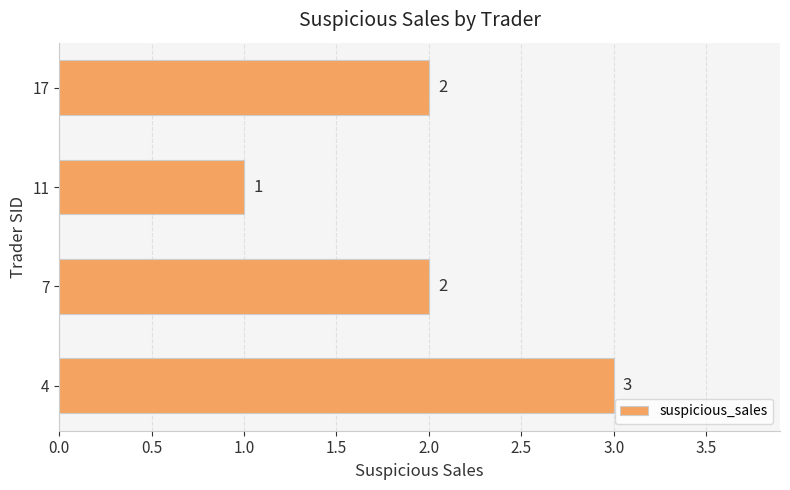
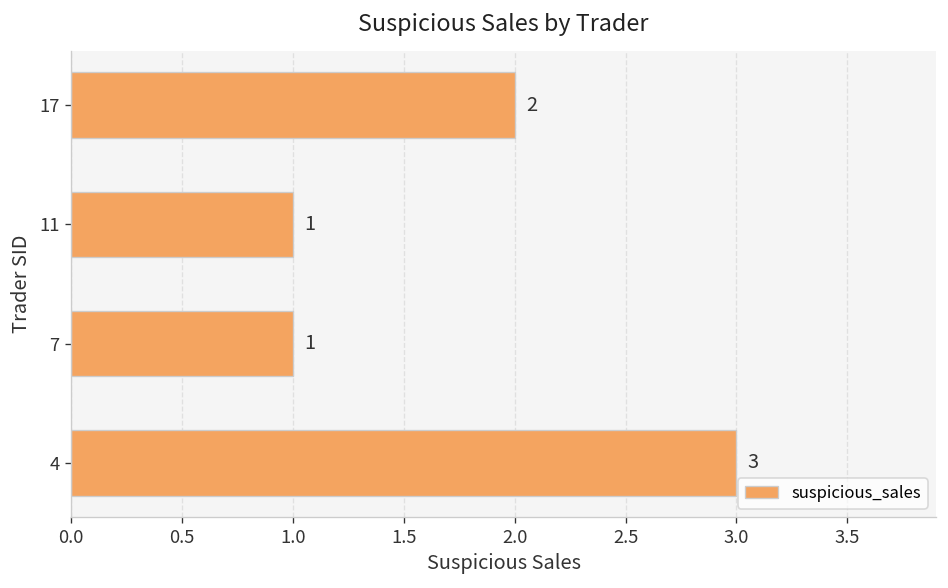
7: 2 -> 1
